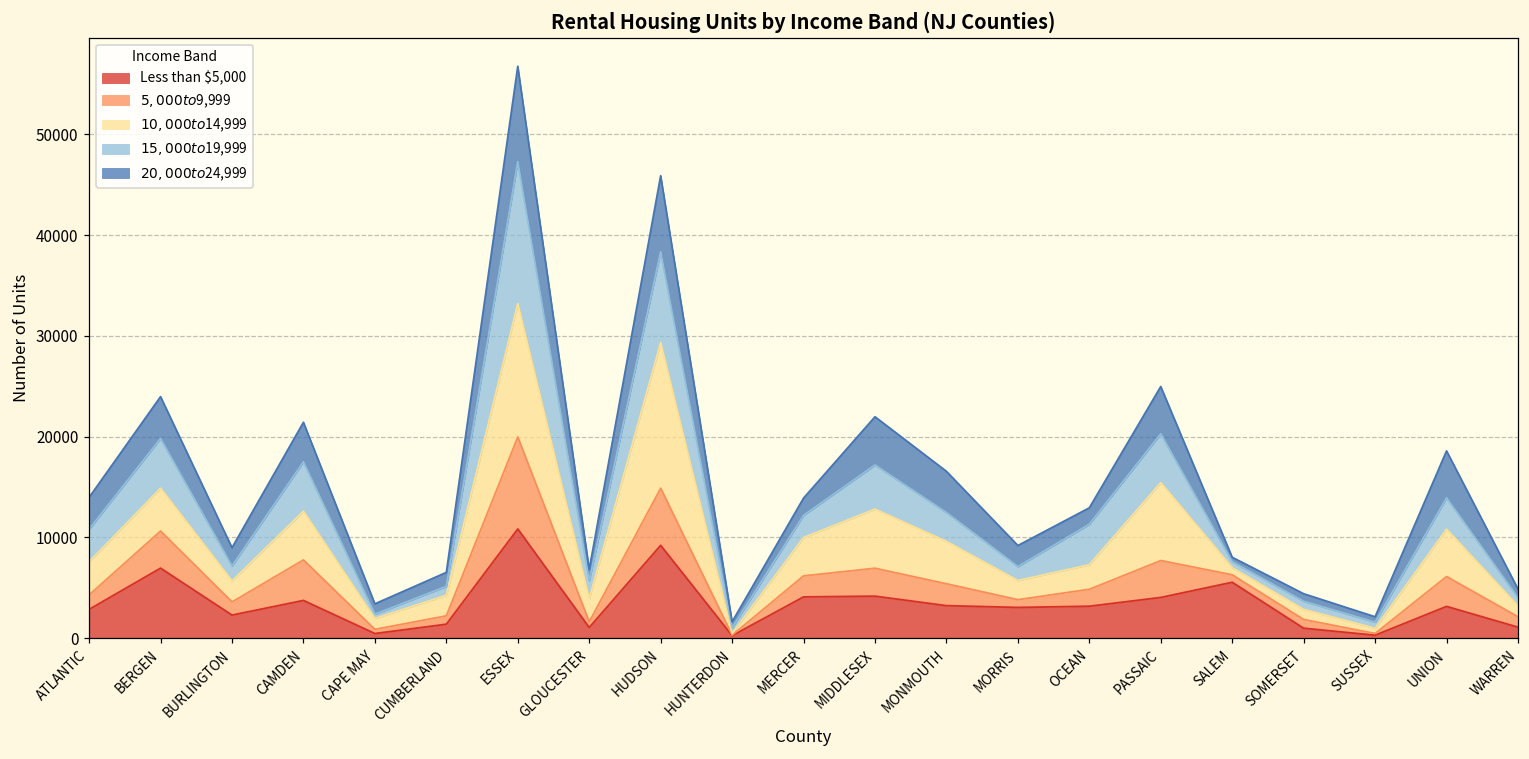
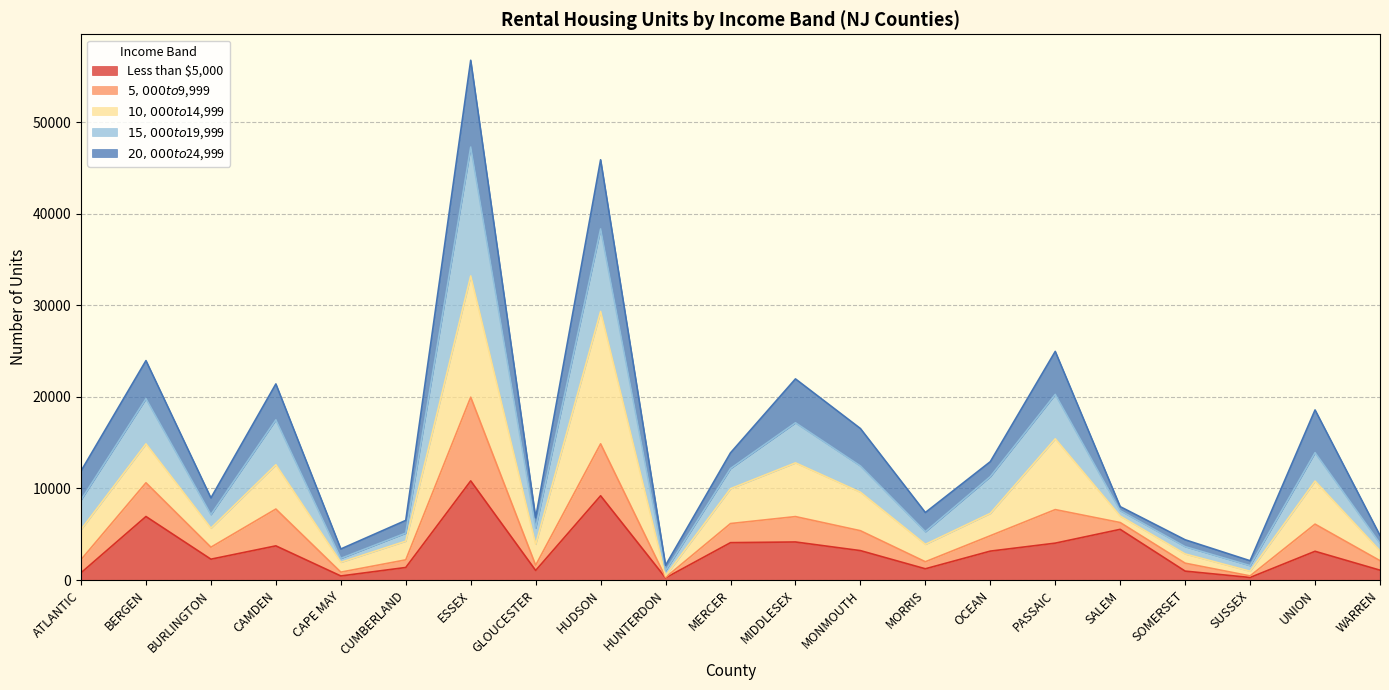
Less than $5,000, ATLANTIC: 3000 -> 1000
Less than $5,000, MORRIS: 3000 -> 1000
